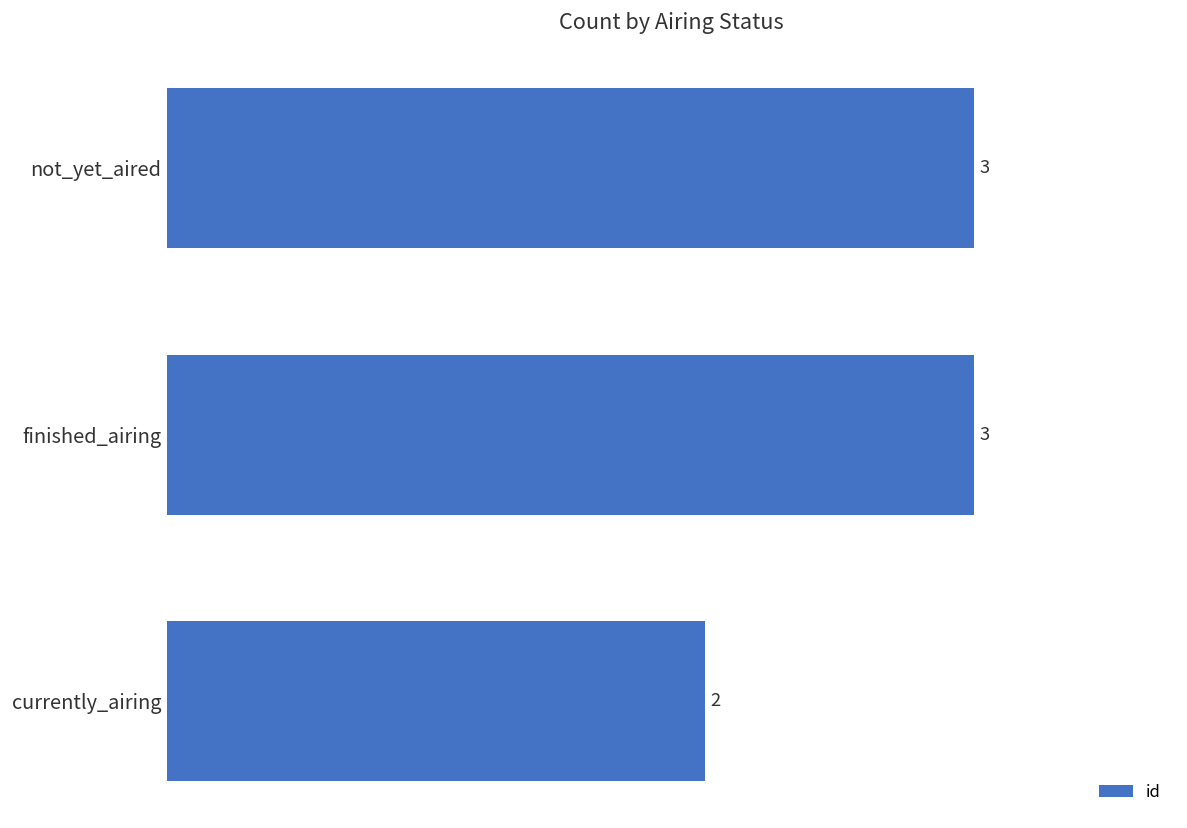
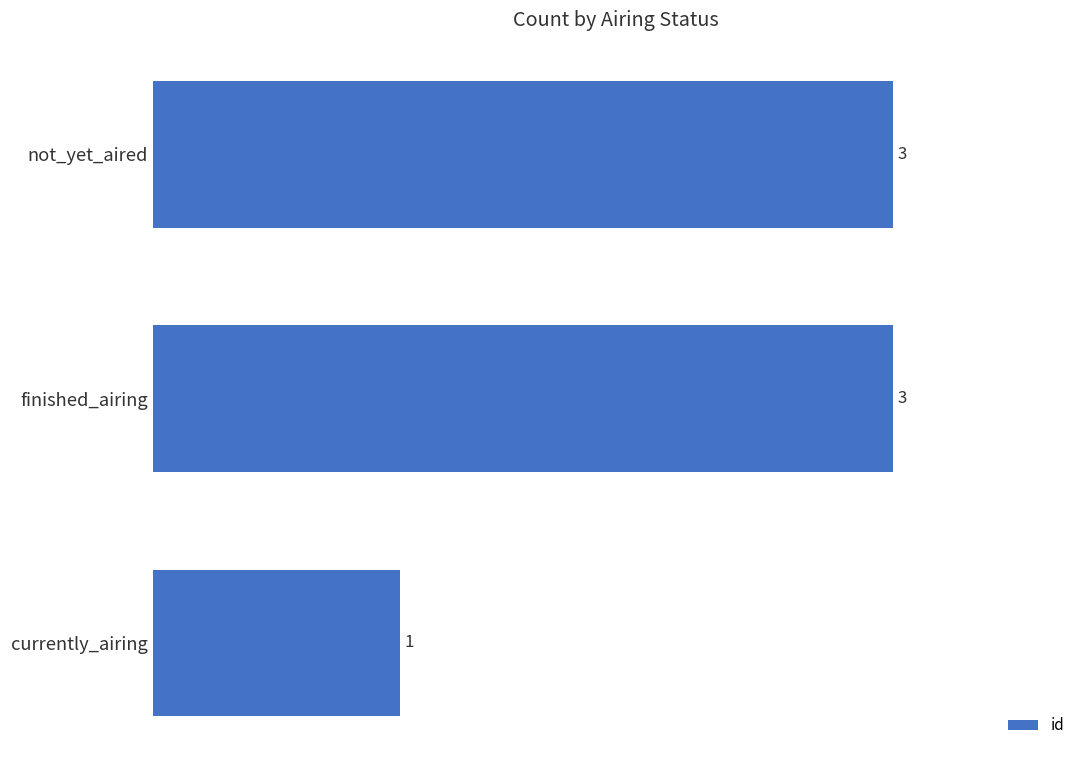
currently_airing: 2 -> 1
